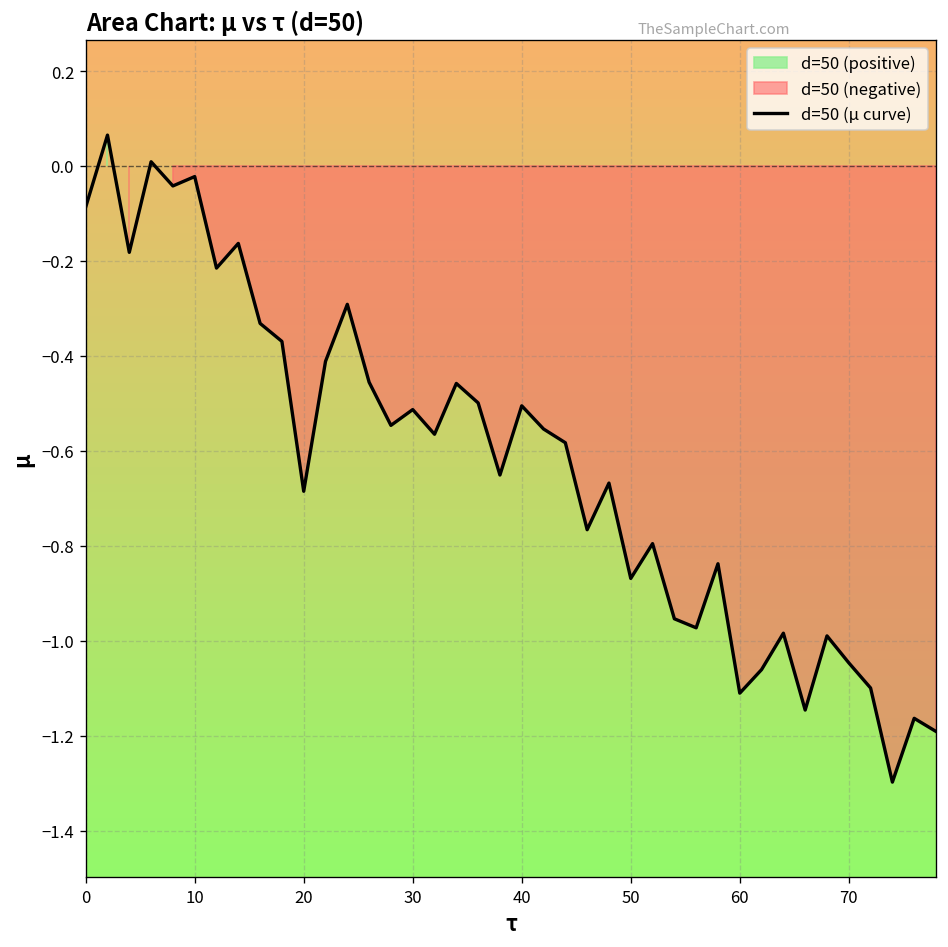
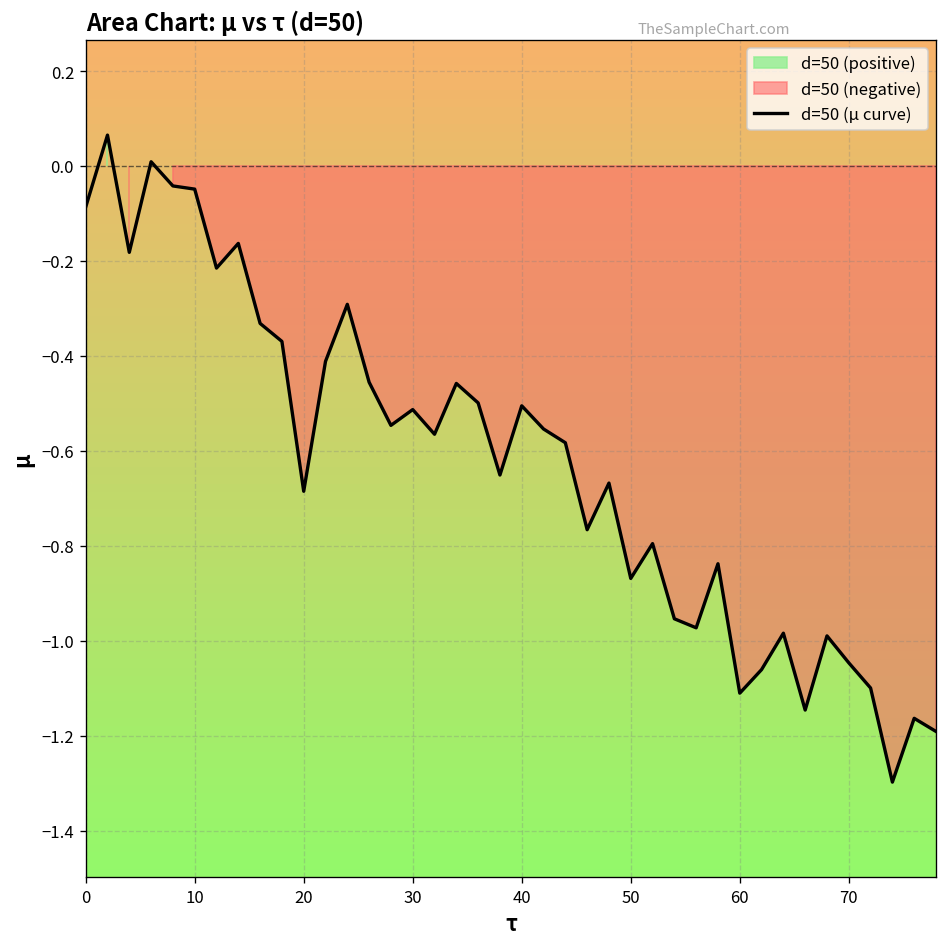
10: -0.02 -> -0.05
